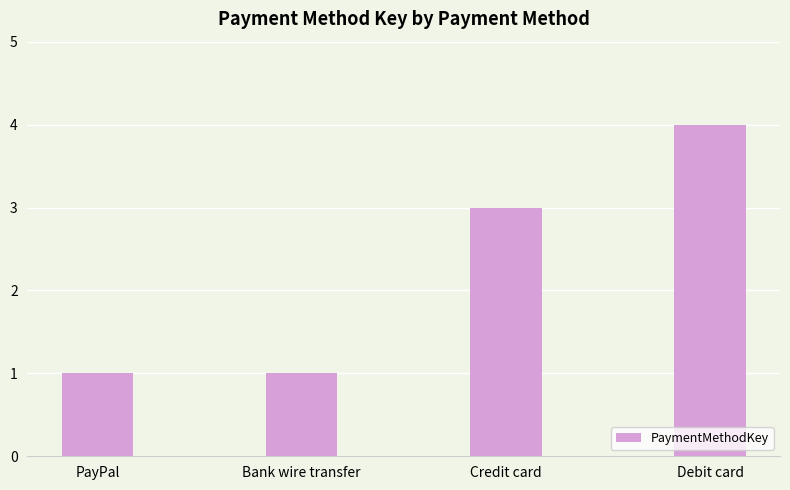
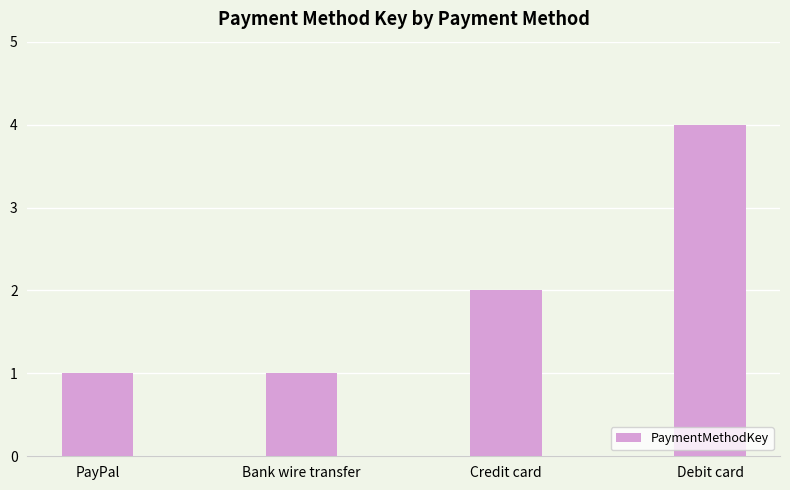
Credit card: 3 -> 2
